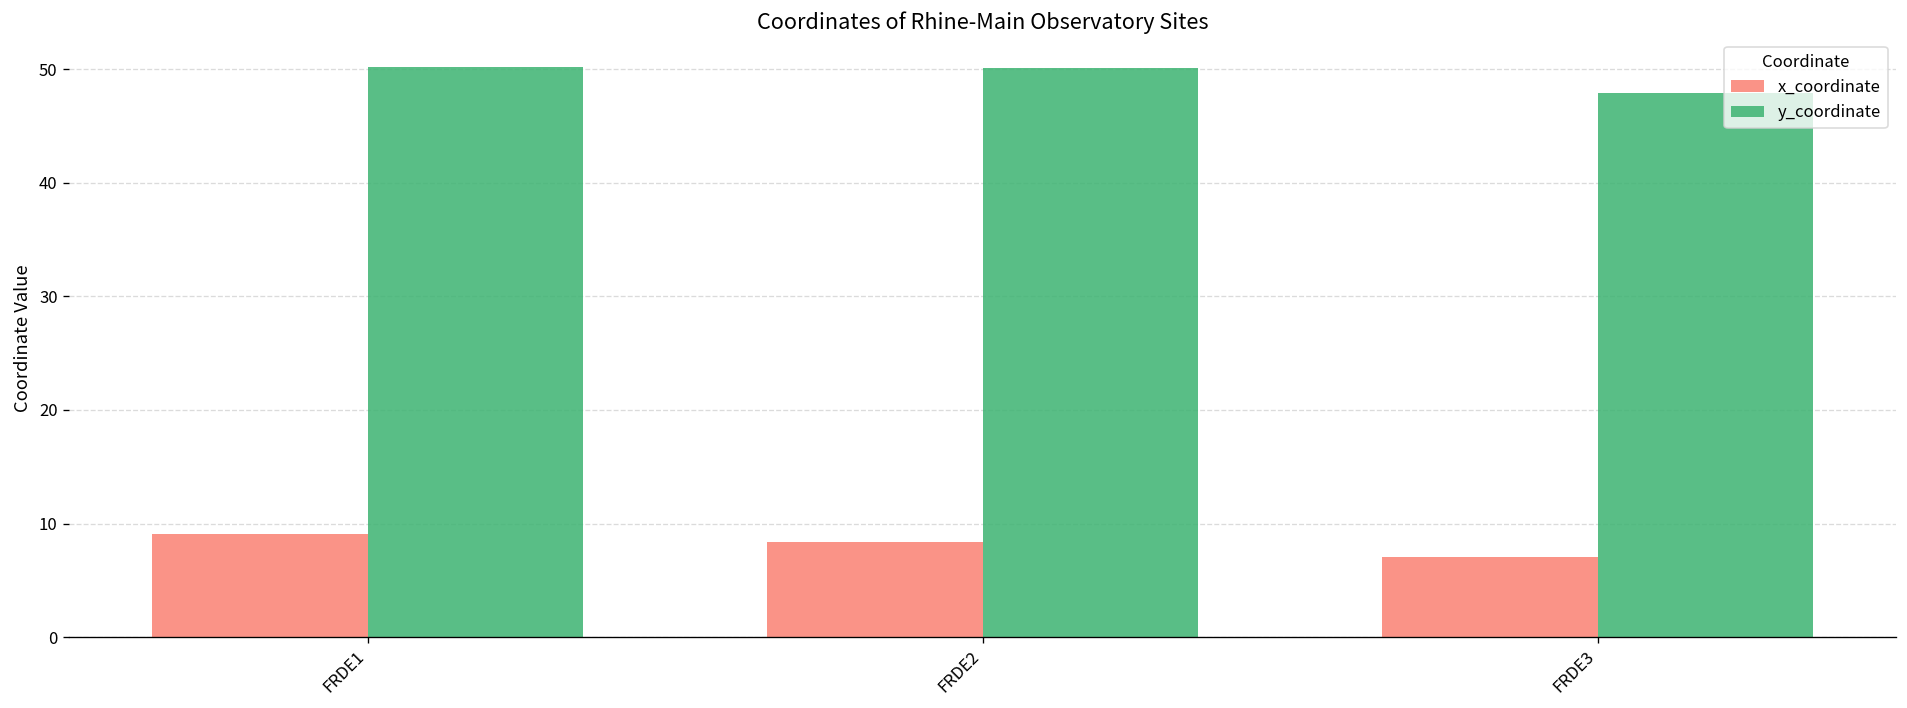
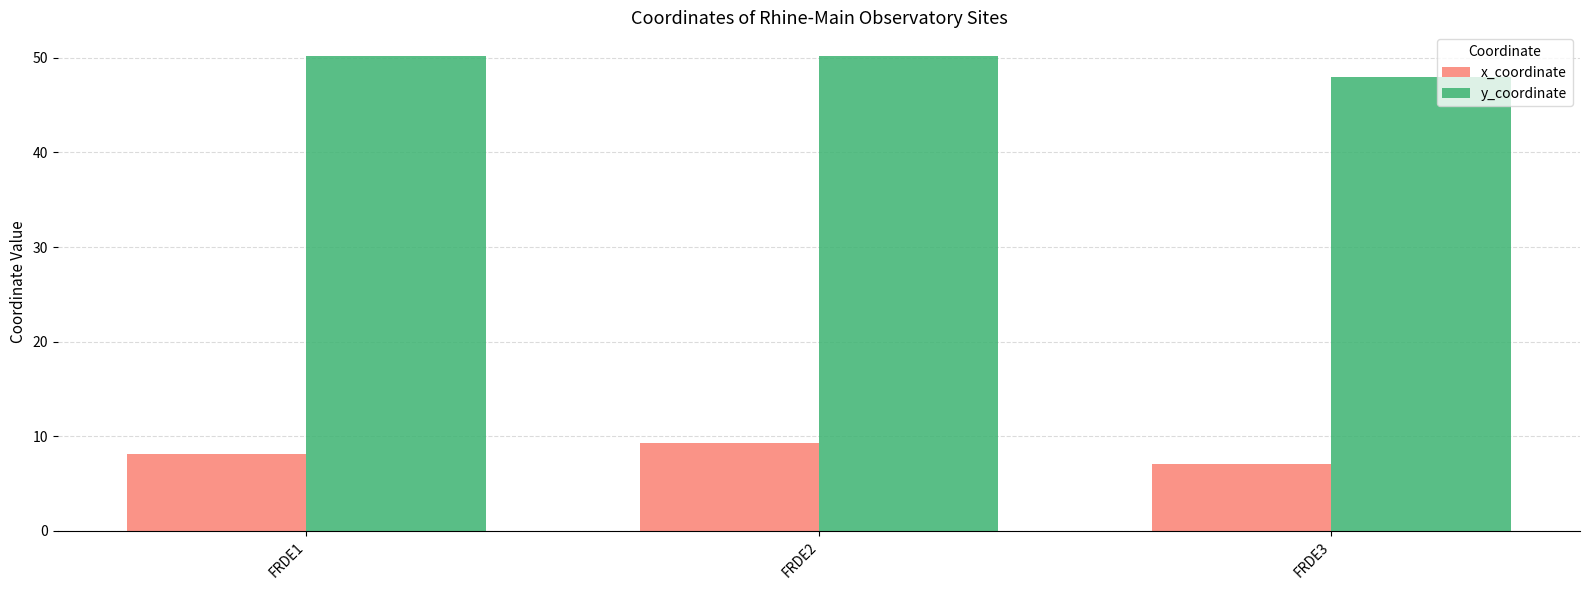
x_coordinate, FRDE1: 9 -> 8
x_coordinate, FRDE2: 8 -> 9
